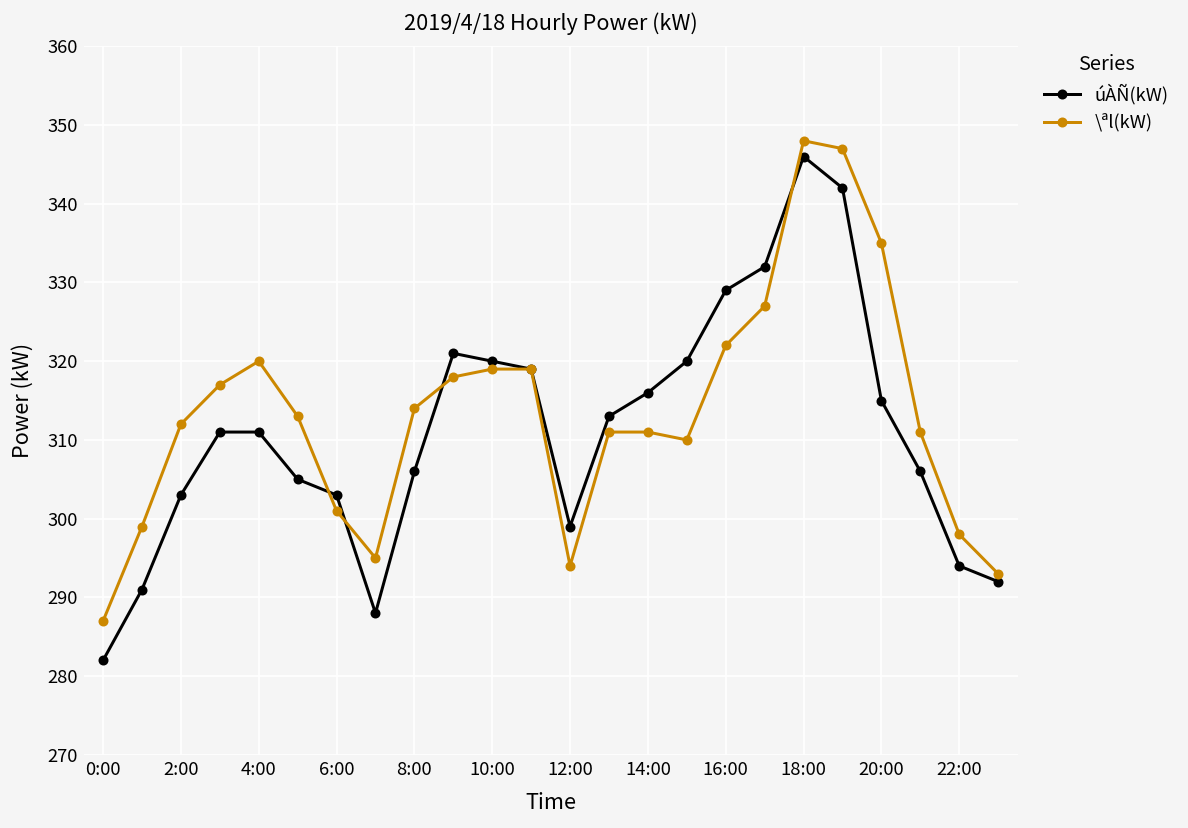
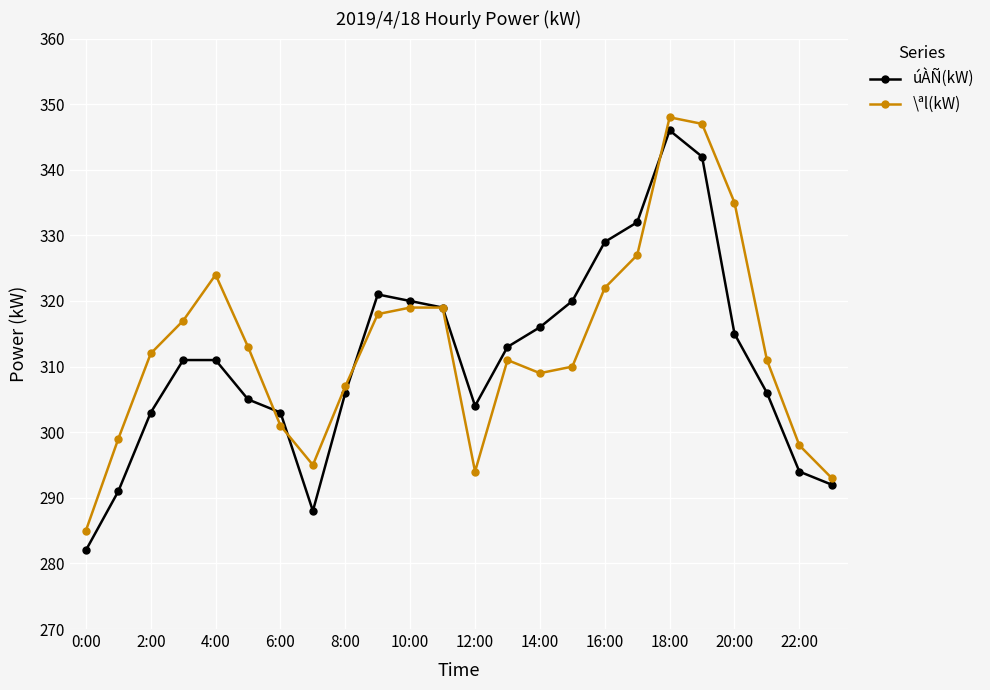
\ªl(kW), 0:00: 287 -> 285
\ªl(kW), 4:00: 320 -> 324
\ªl(kW), 8:00: 314 -> 307
úÀÑ(kW), 12:00: 299 -> 304
\ªl(kW), 14:00: 311 -> 309
